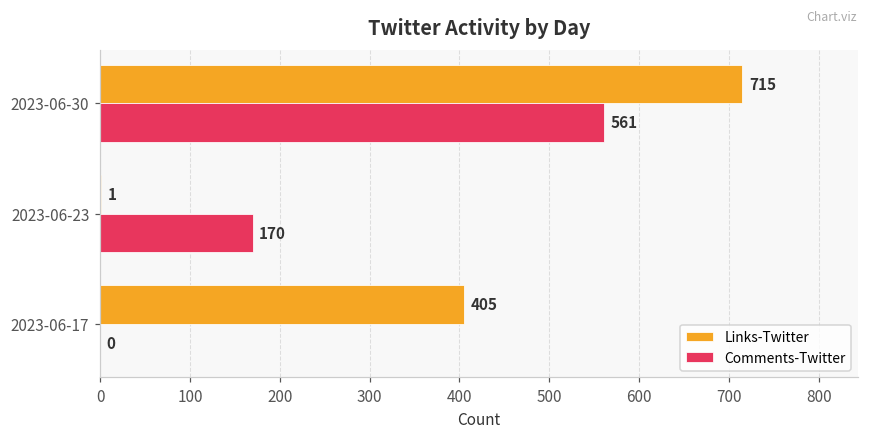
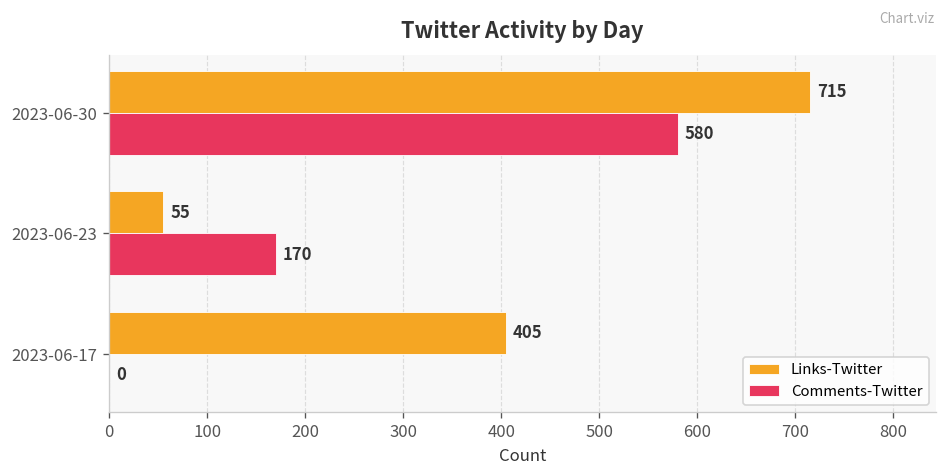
Comments-Twitter, 2023-06-30: 561 -> 580
Links-Twitter, 2023-06-23: 1 -> 55
